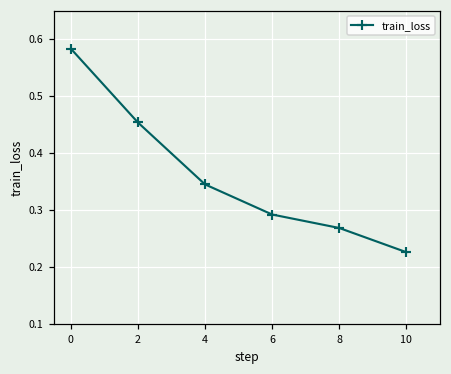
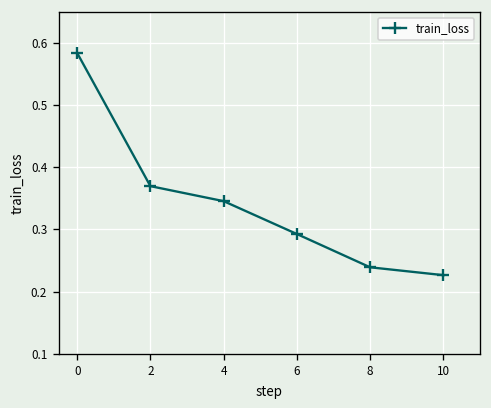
2: 0.45 -> 0.37
8: 0.27 -> 0.24
